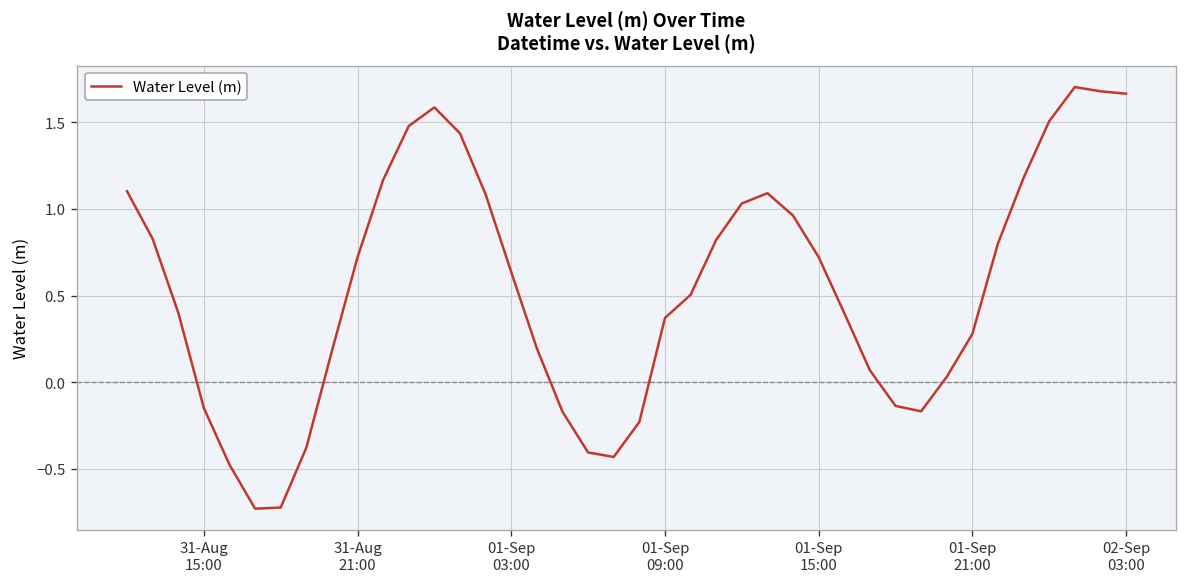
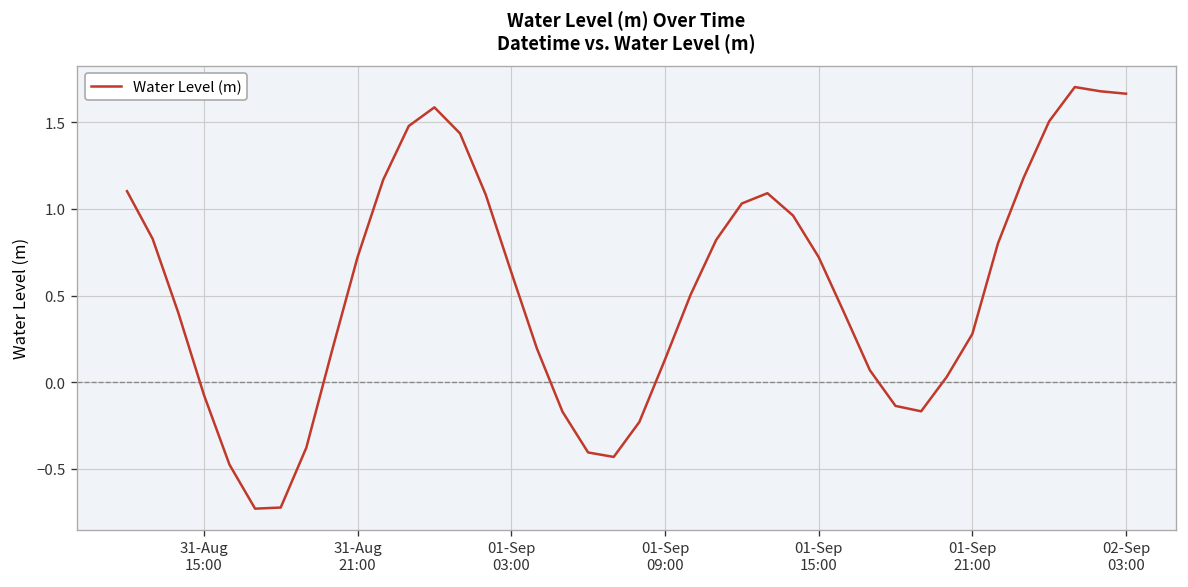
31-Aug 15:00: -0.15 -> -0.07
01-Sep 09:00: 0.37 -> 0.13
